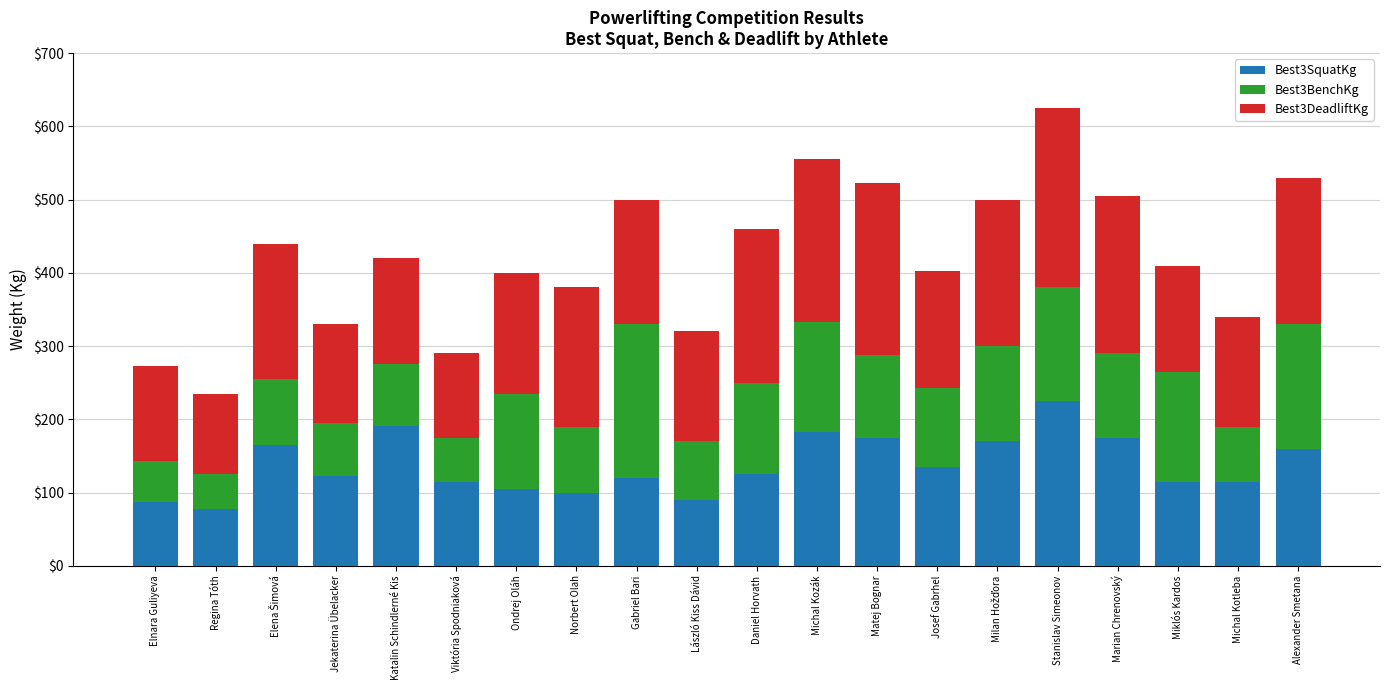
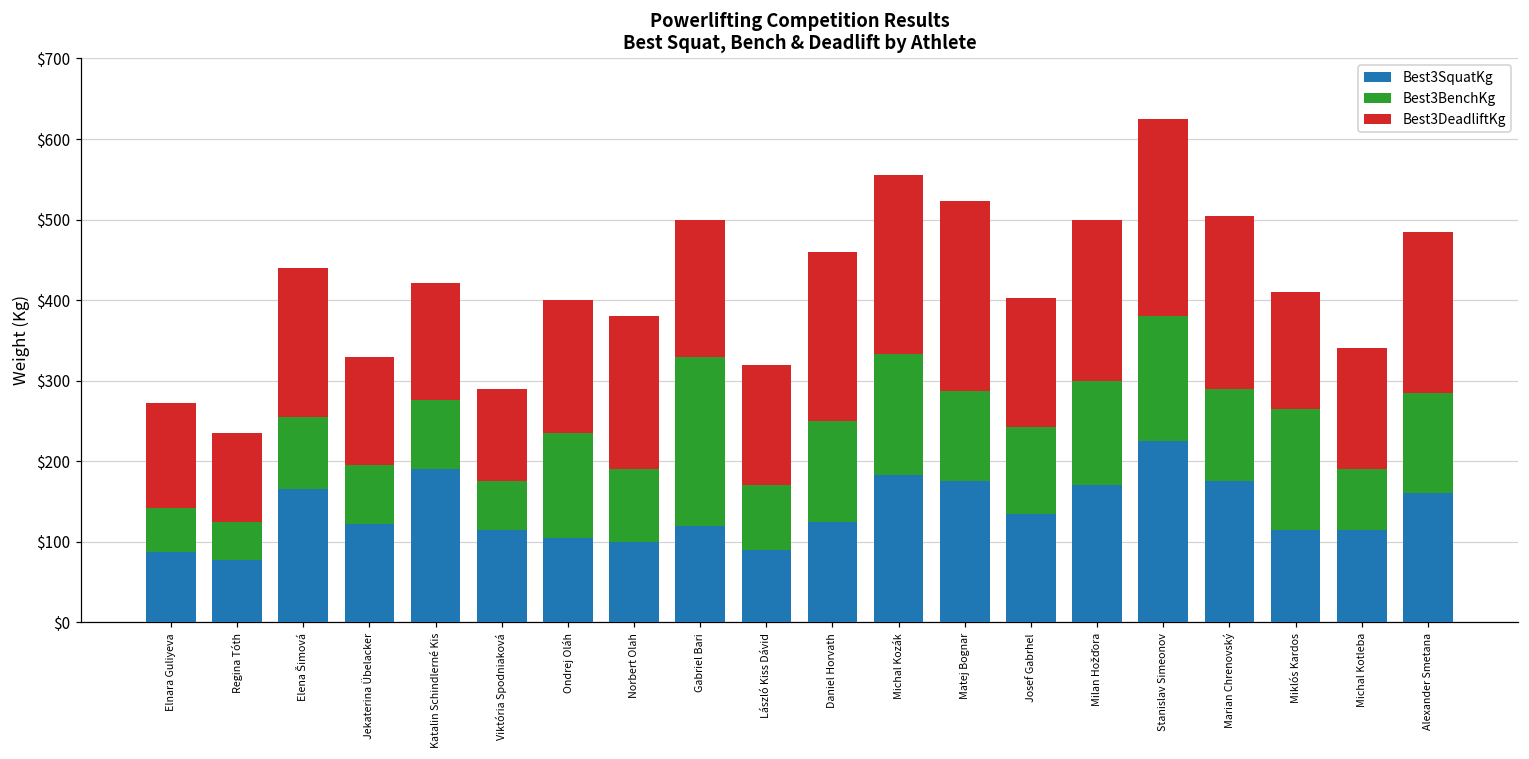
Best3BenchKg, Alexander Smetana: $170 -> $130
